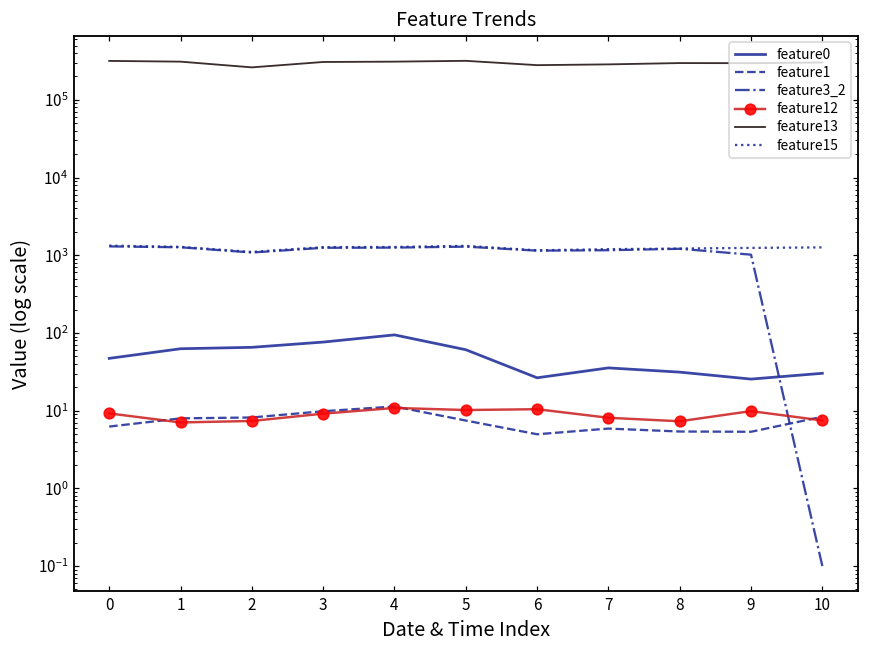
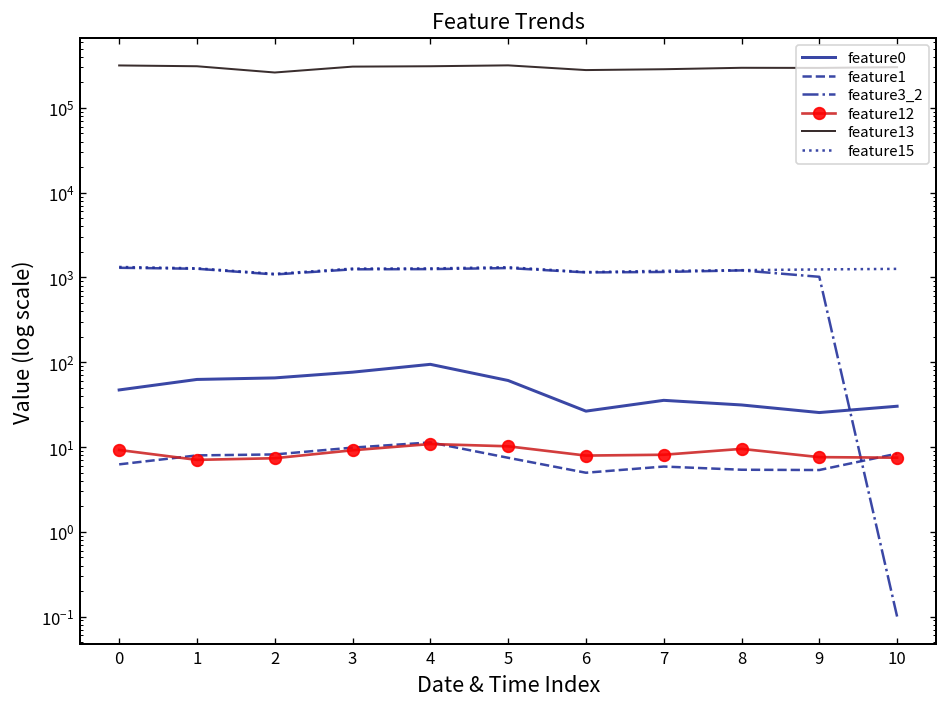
feature12, 6: 10 -> 8
feature12, 8: 7 -> 10
feature12, 9: 10 -> 8
